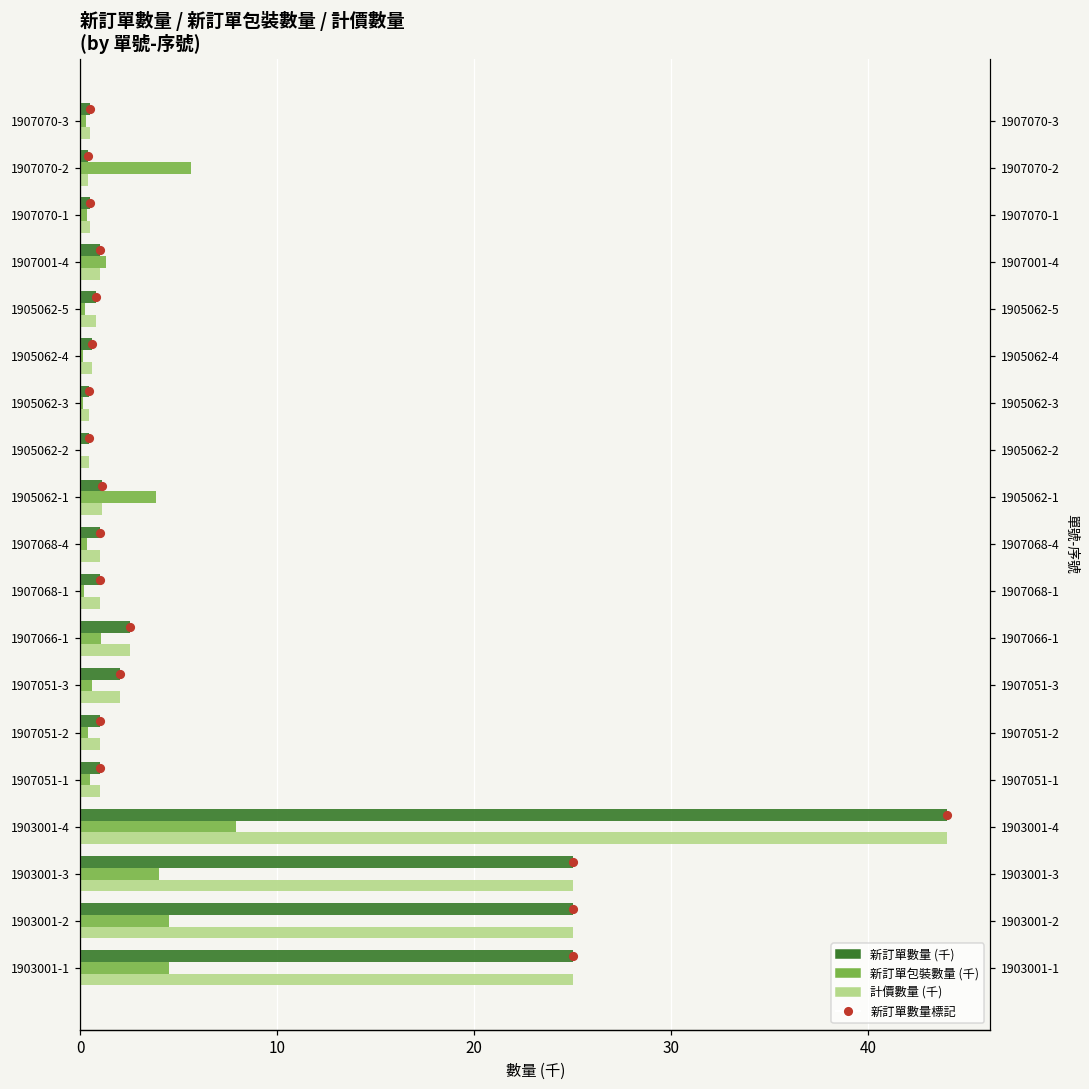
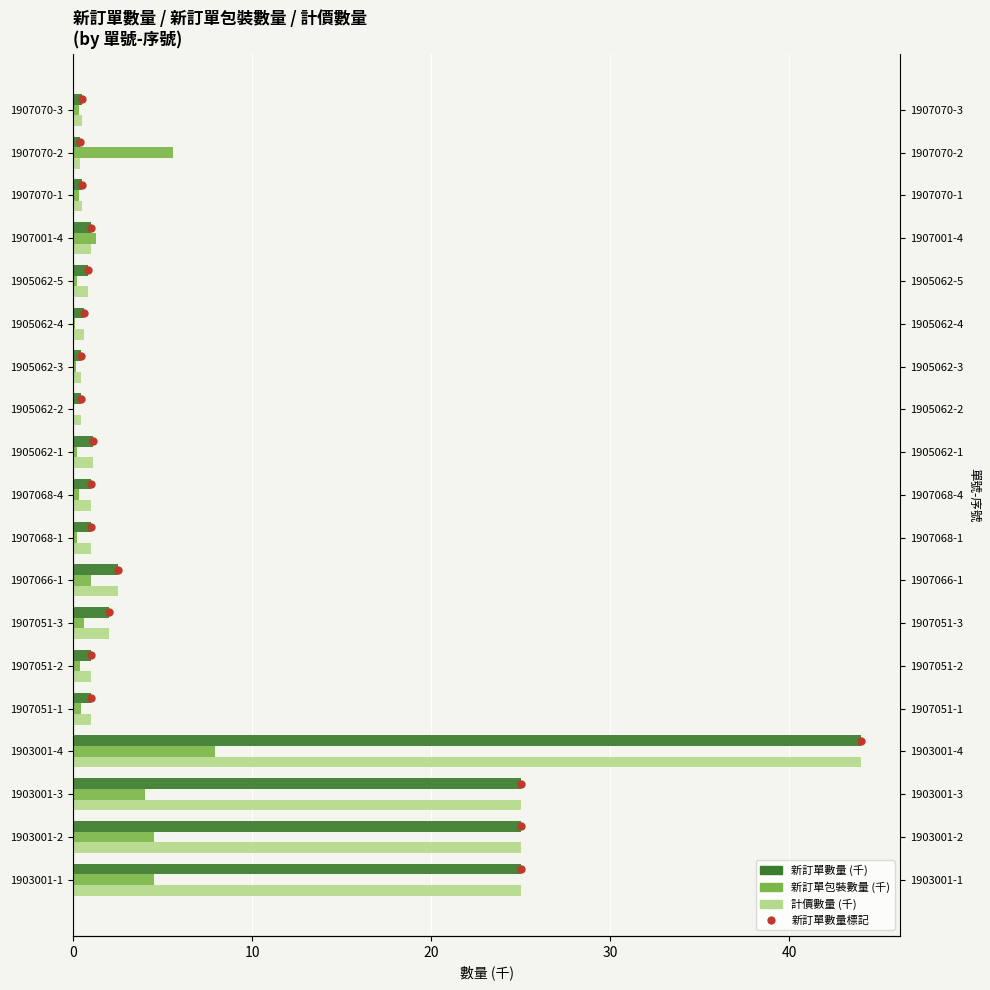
新訂單包裝數量 (千), 1905062-1: 3.8 -> 0.2
